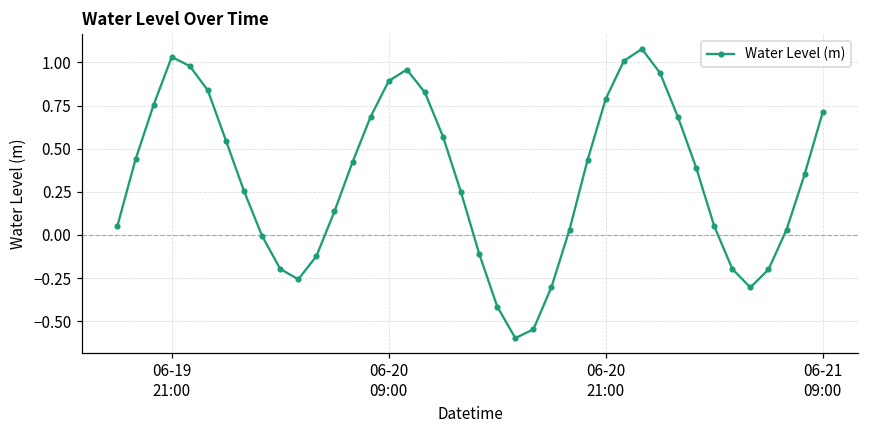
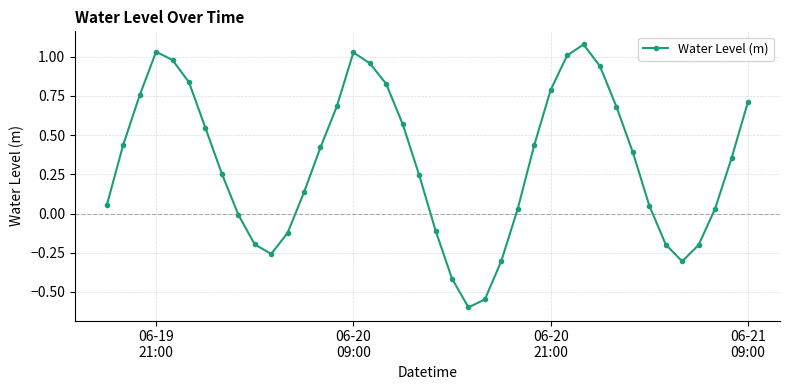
06-20 09:00: 0.89 -> 1.03
